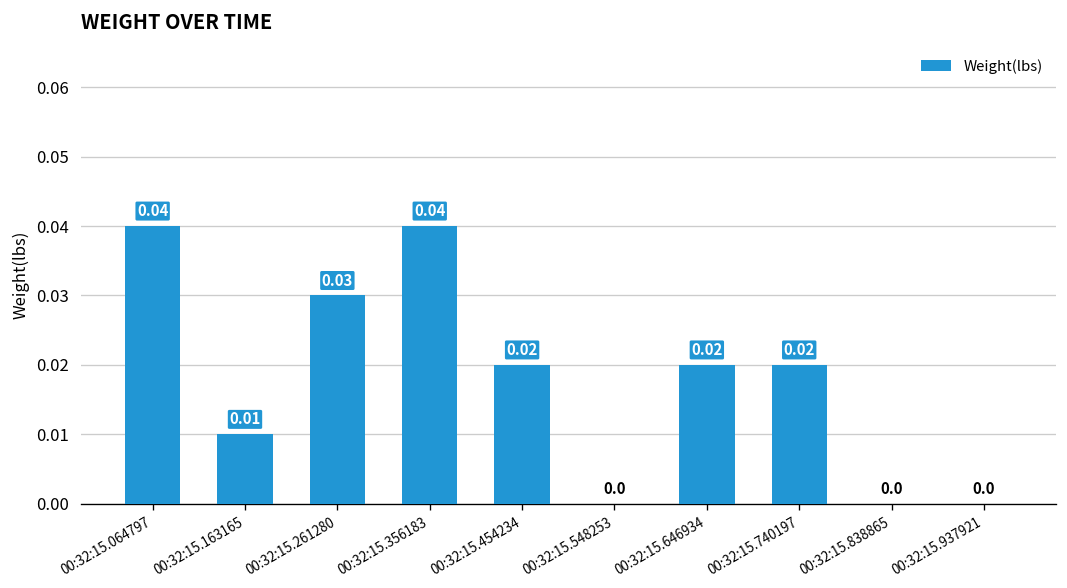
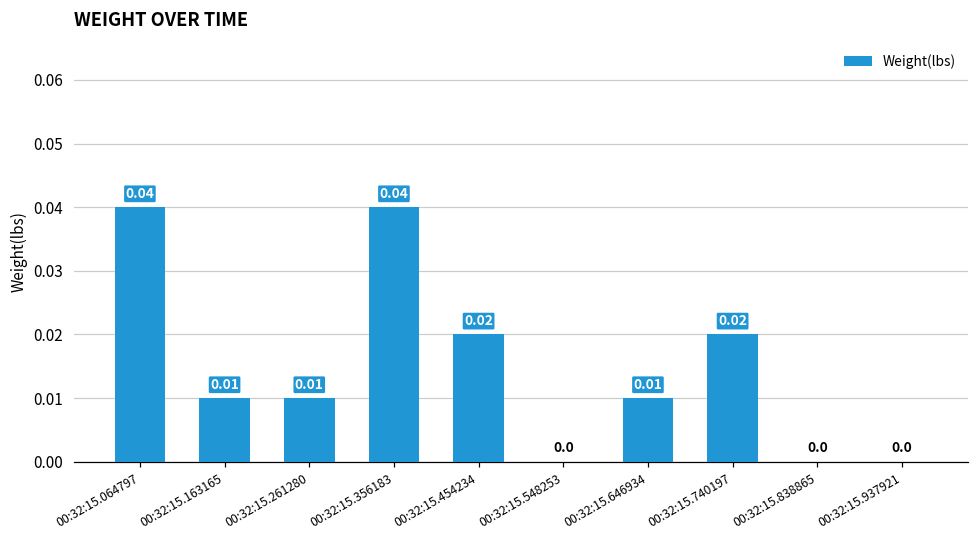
00:32:15.261280: 0.03 -> 0.01
00:32:15.646934: 0.02 -> 0.01
